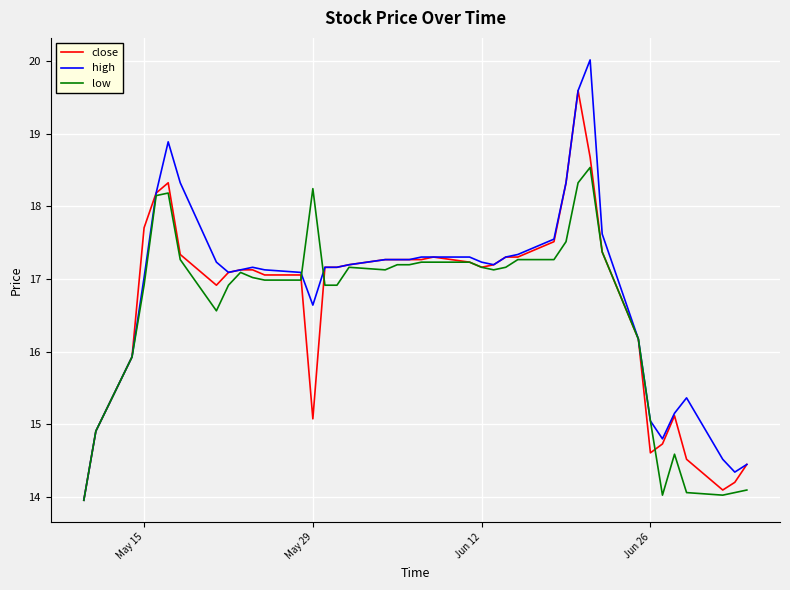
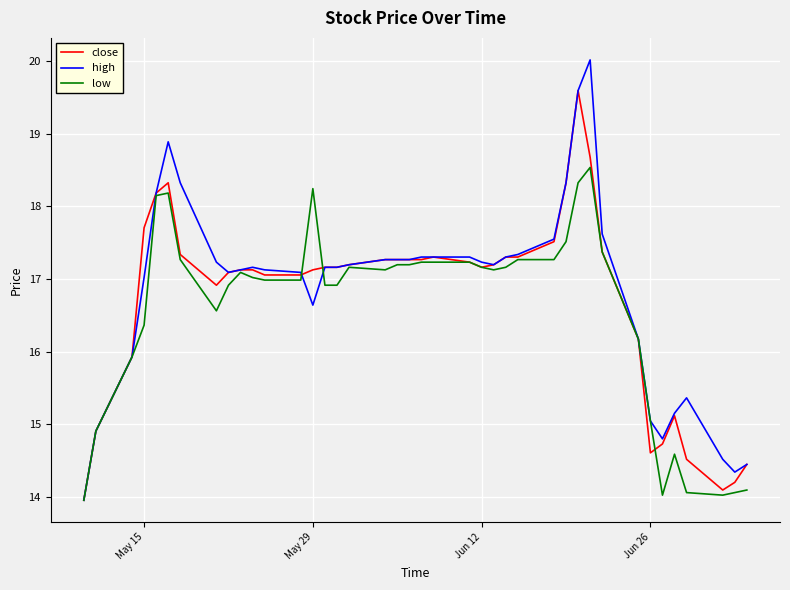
low, May 15: 16.9 -> 16.4
close, May 29: 15.1 -> 17.1
